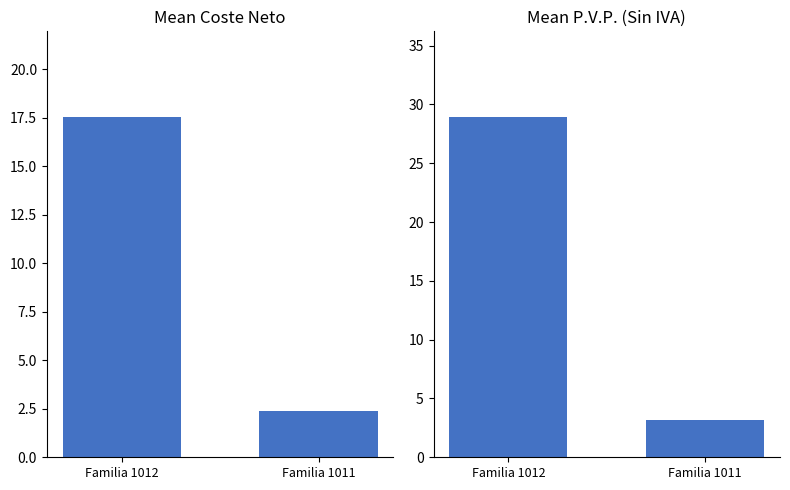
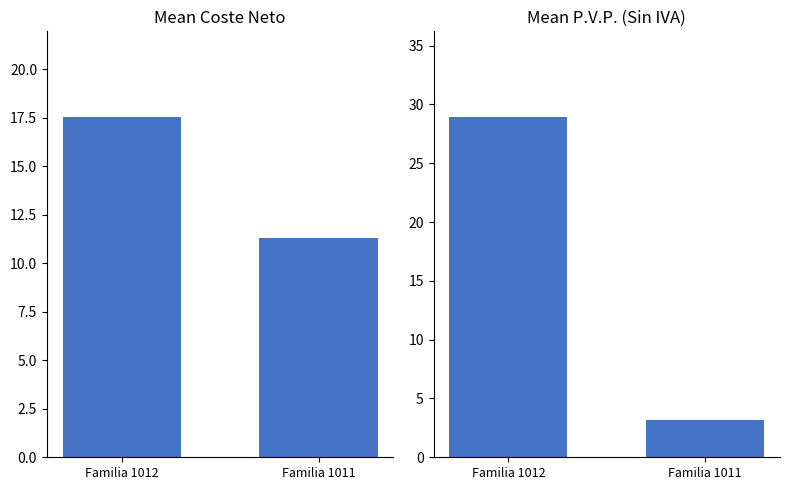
Mean Coste Neto, Familia 1011: 2.4 -> 11.3
